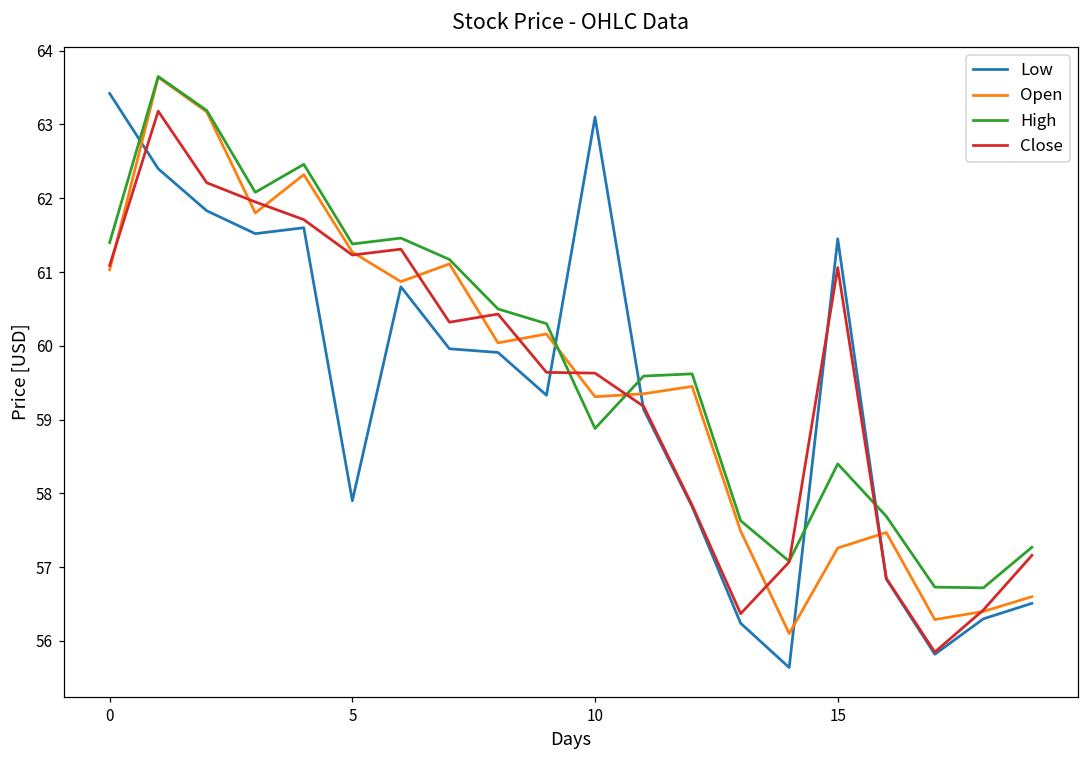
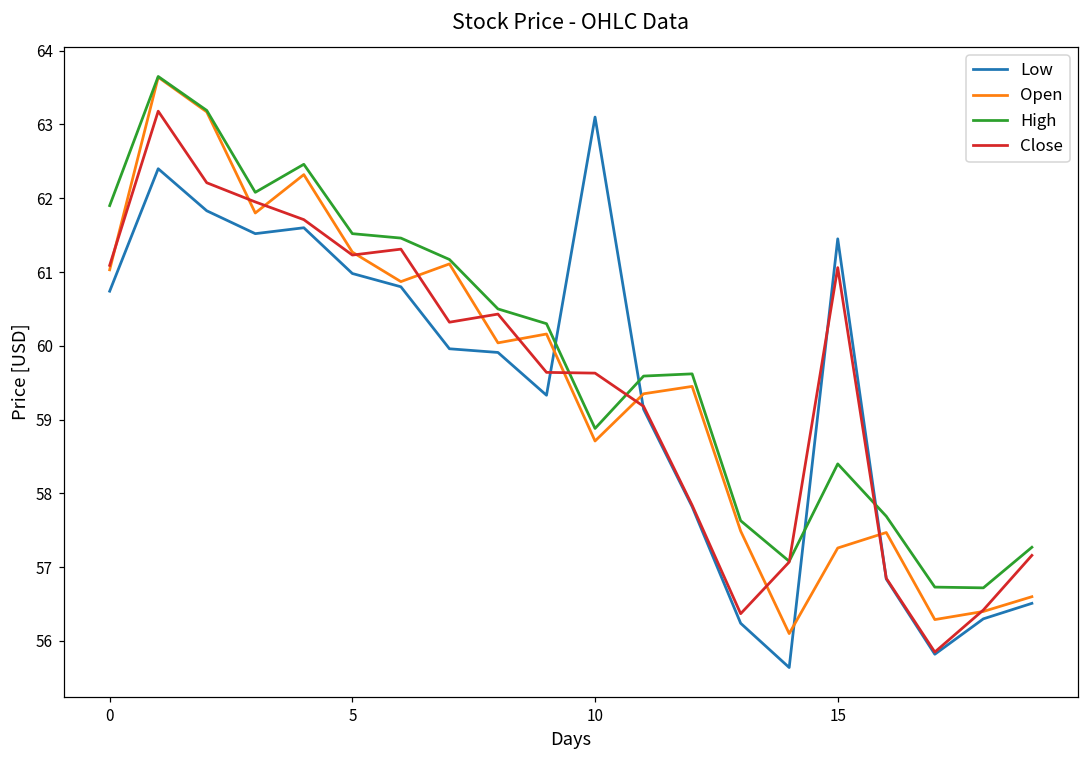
Low, 0: 63.4 -> 60.7
High, 0: 61.4 -> 61.9
Low, 5: 57.9 -> 61.0
High, 5: 61.4 -> 61.5
Open, 10: 59.3 -> 58.7
